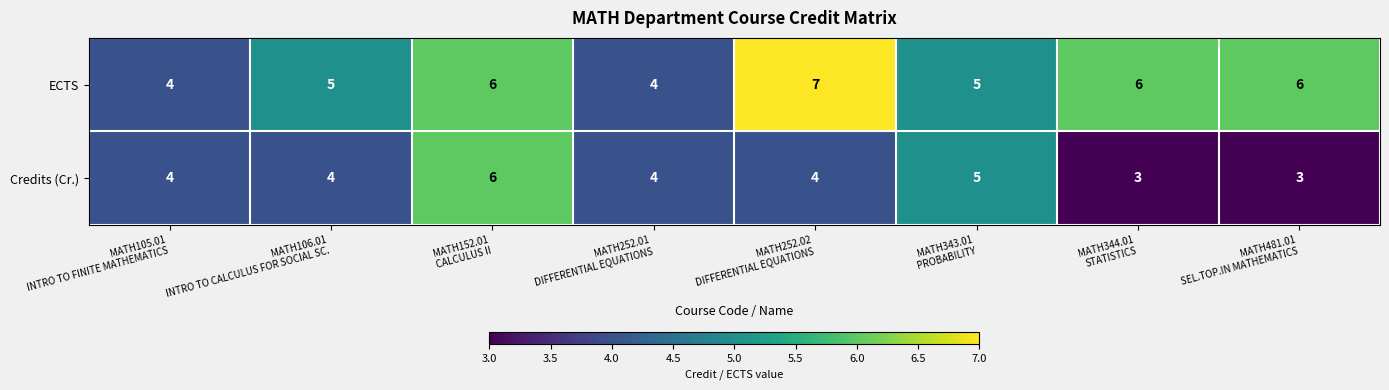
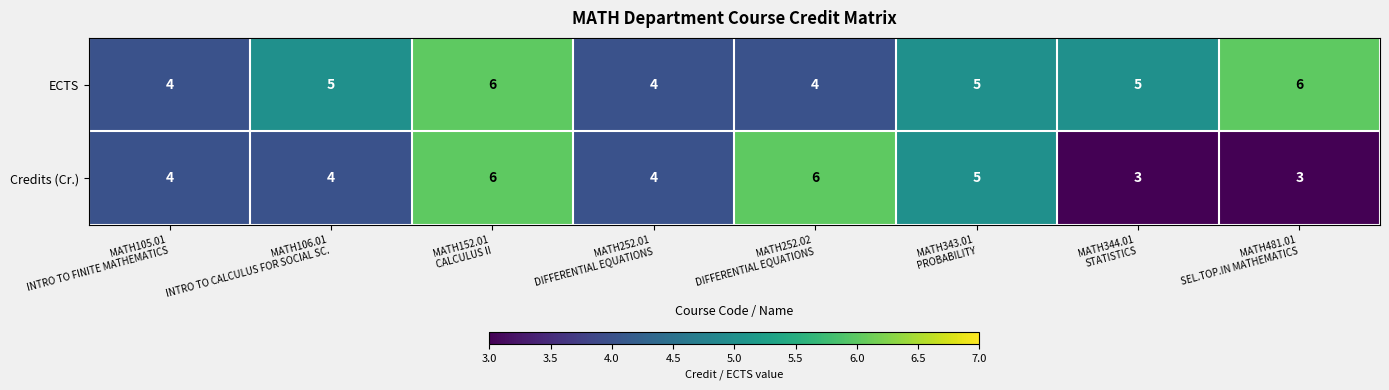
ECTS, MATH252.02 DIFFERENTIAL EQUATIONS: 7 -> 4
ECTS, MATH344.01 STATISTICS: 6 -> 5
Credits (Cr.), MATH252.02 DIFFERENTIAL EQUATIONS: 4 -> 6
